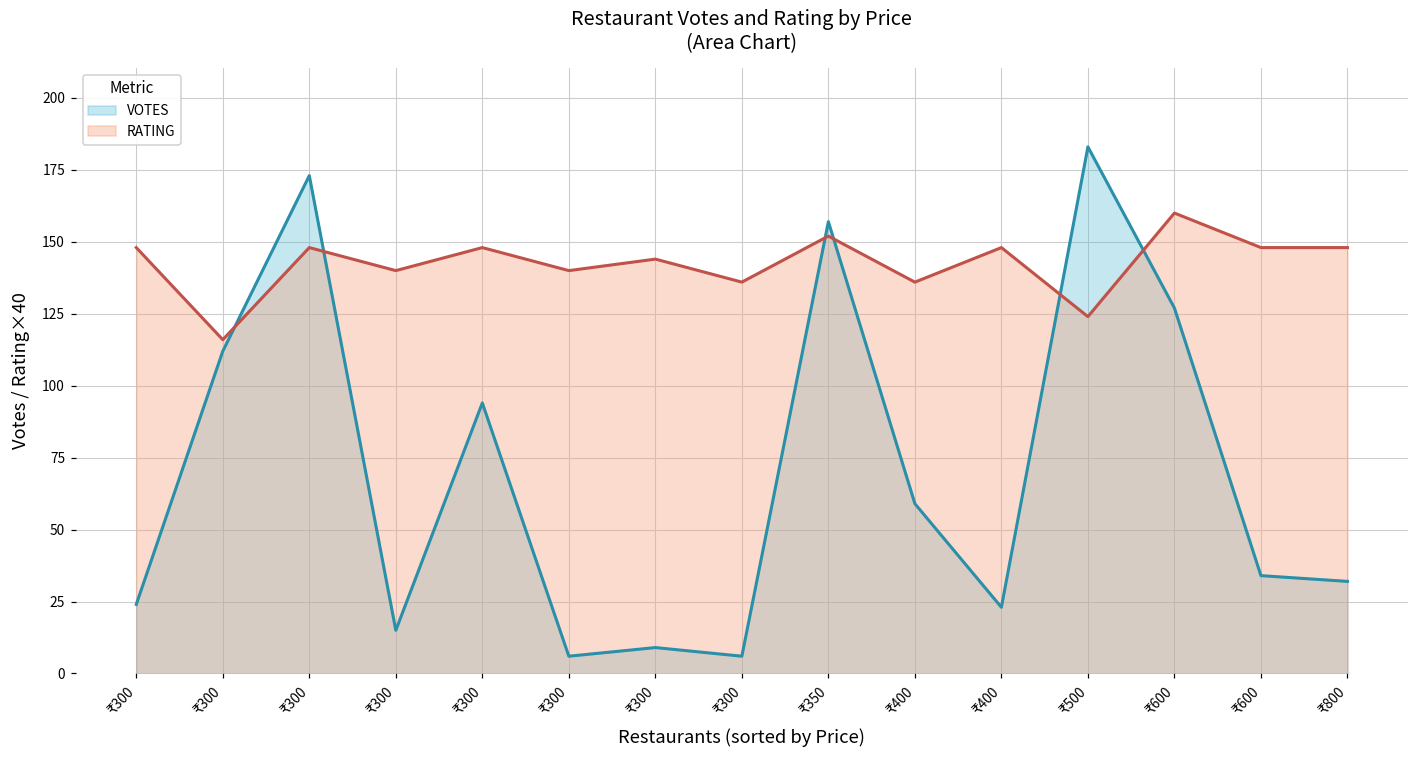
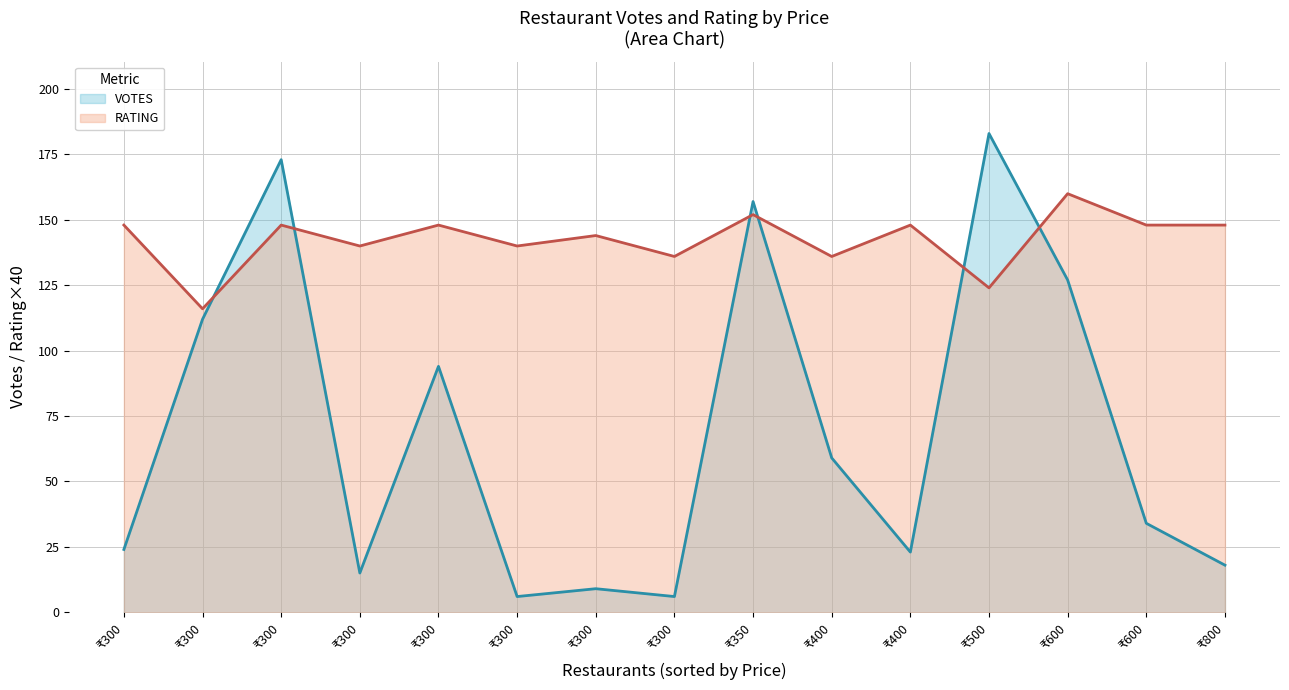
VOTES, ₹800: 32 -> 18
